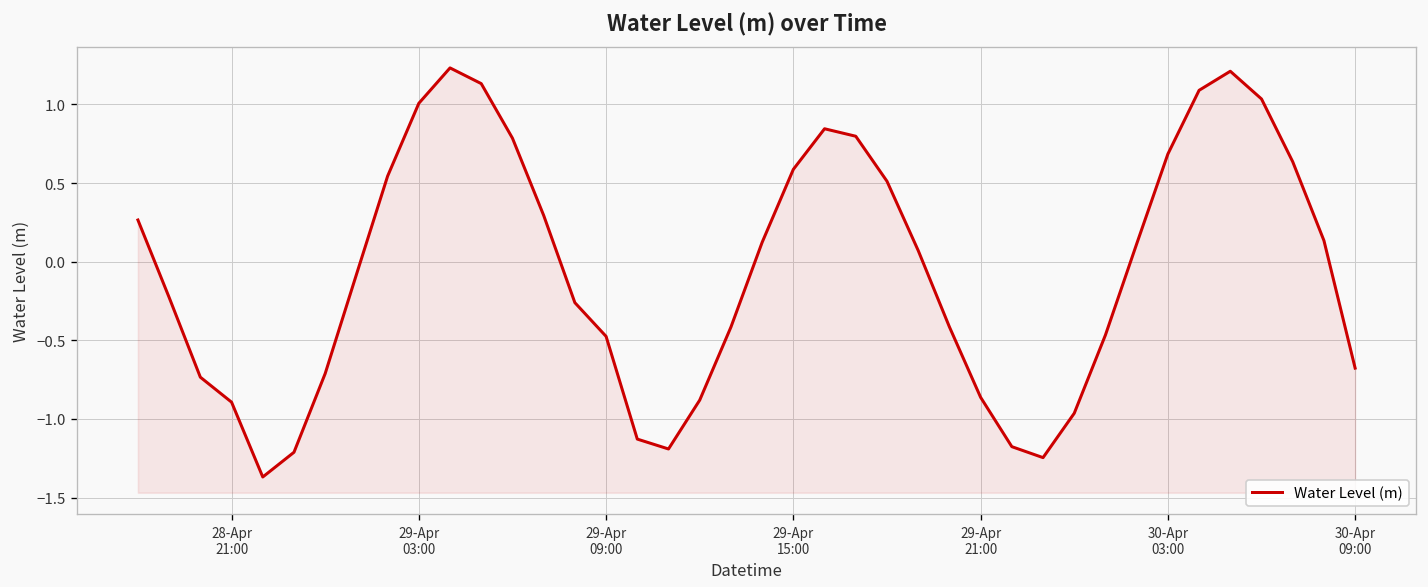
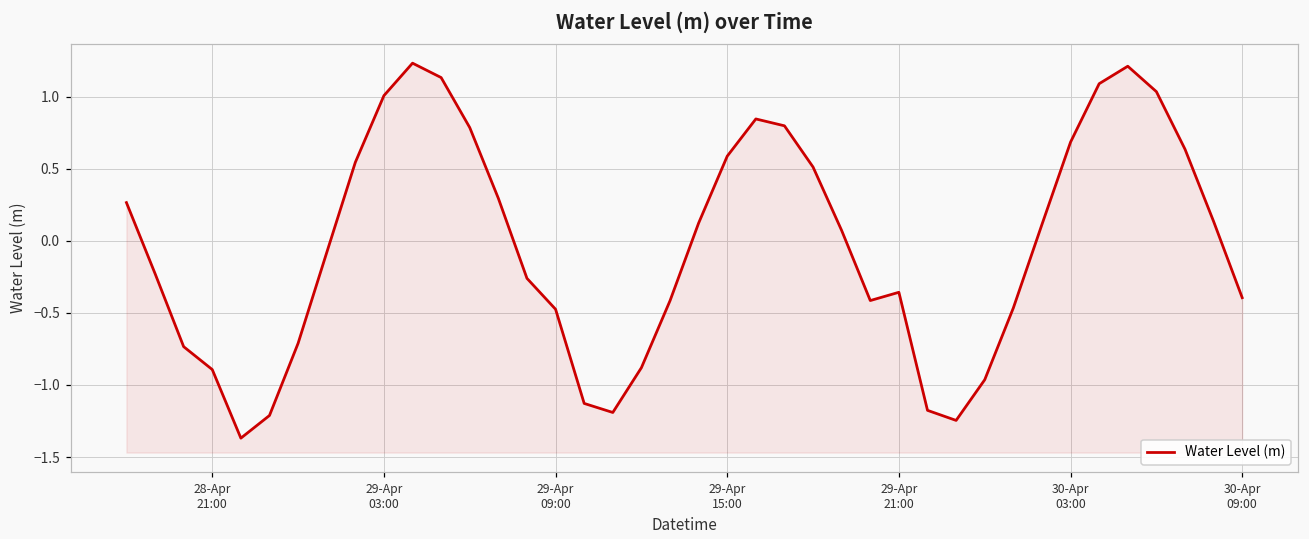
29-Apr 21:00: -0.86 -> -0.36
30-Apr 09:00: -0.68 -> -0.39
